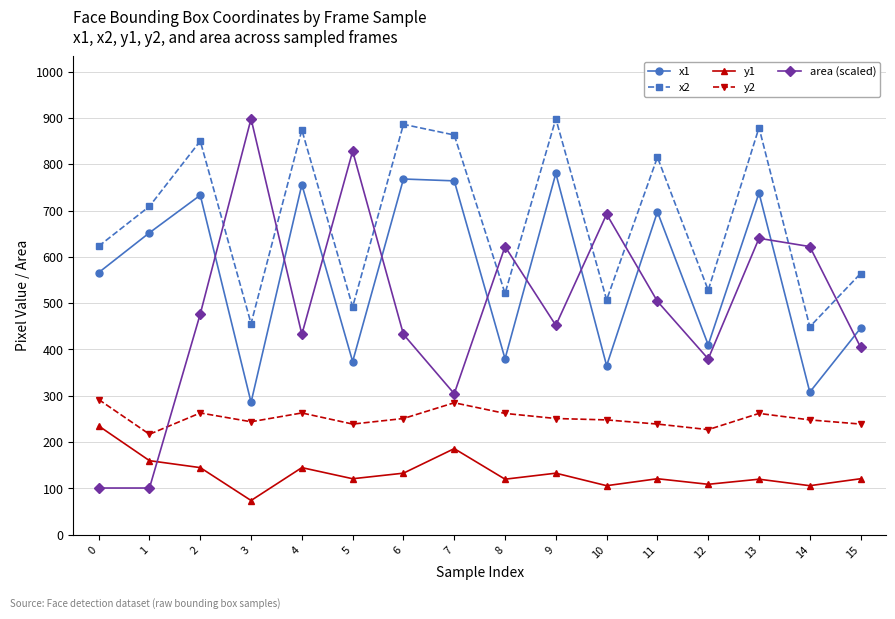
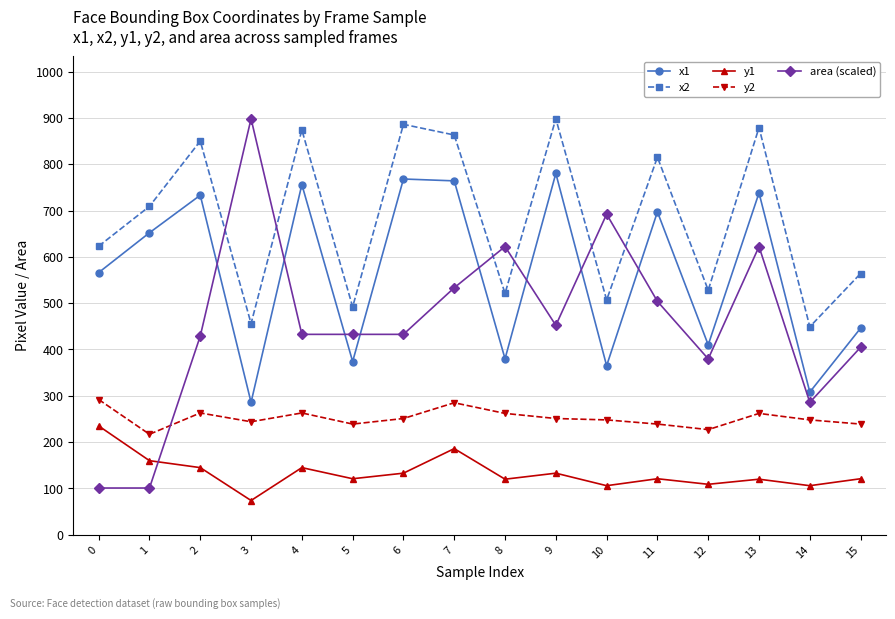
area (scaled), 2: 480 -> 430
area (scaled), 5: 830 -> 430
area (scaled), 7: 300 -> 530
area (scaled), 13: 640 -> 620
area (scaled), 14: 620 -> 290
